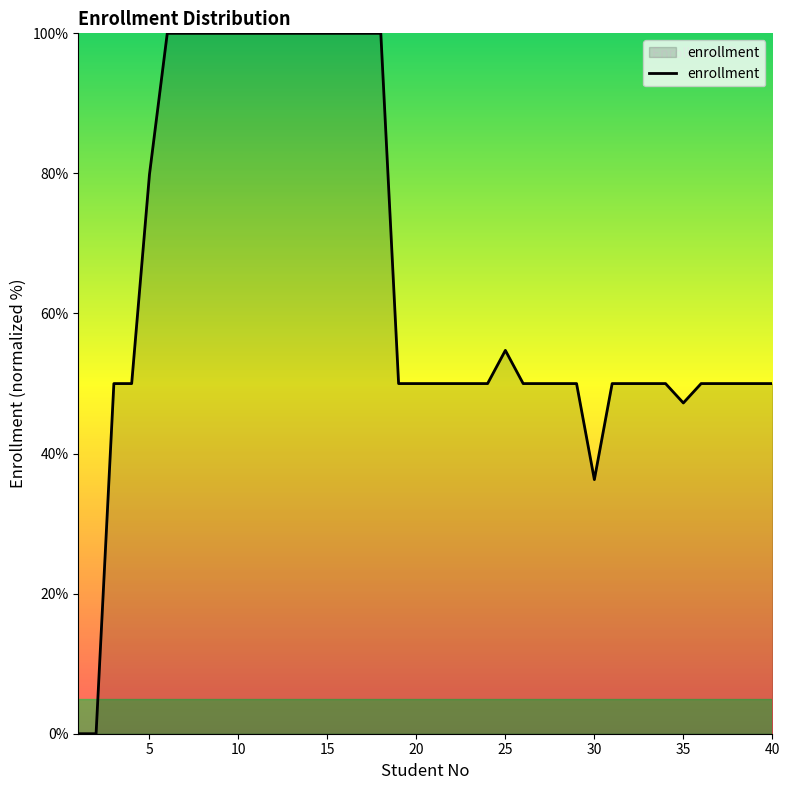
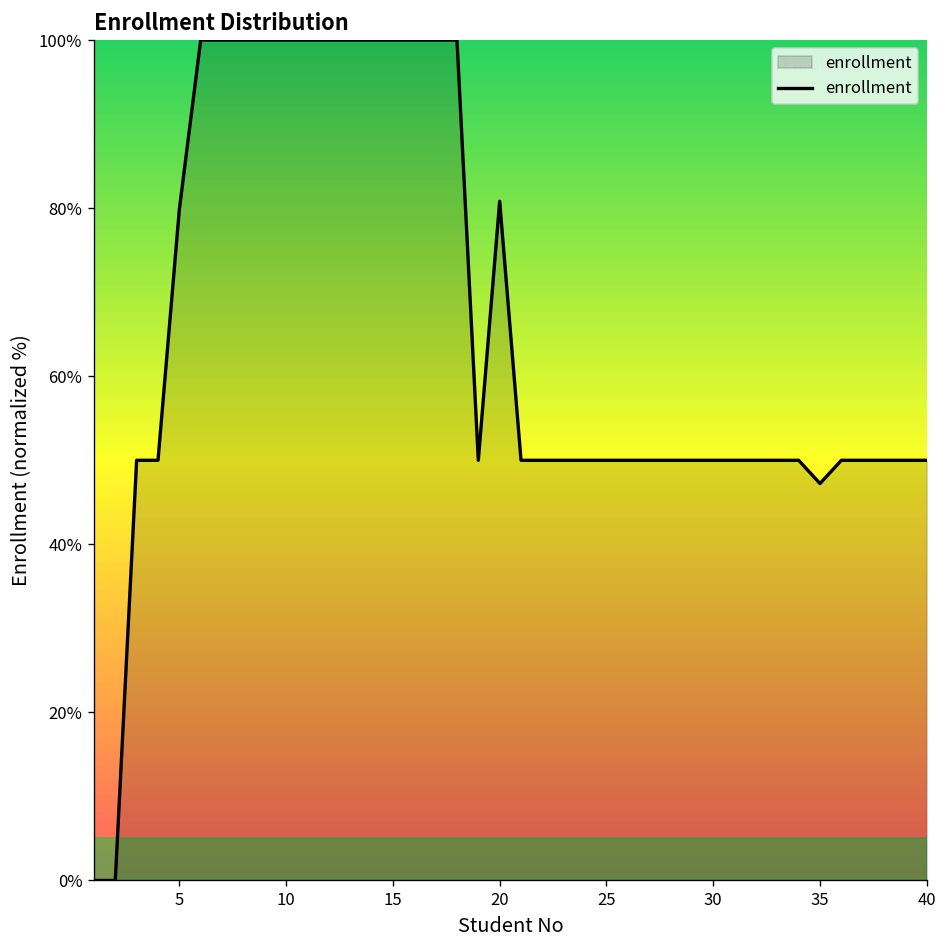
20: 50% -> 81%
25: 55% -> 50%
30: 36% -> 50%
